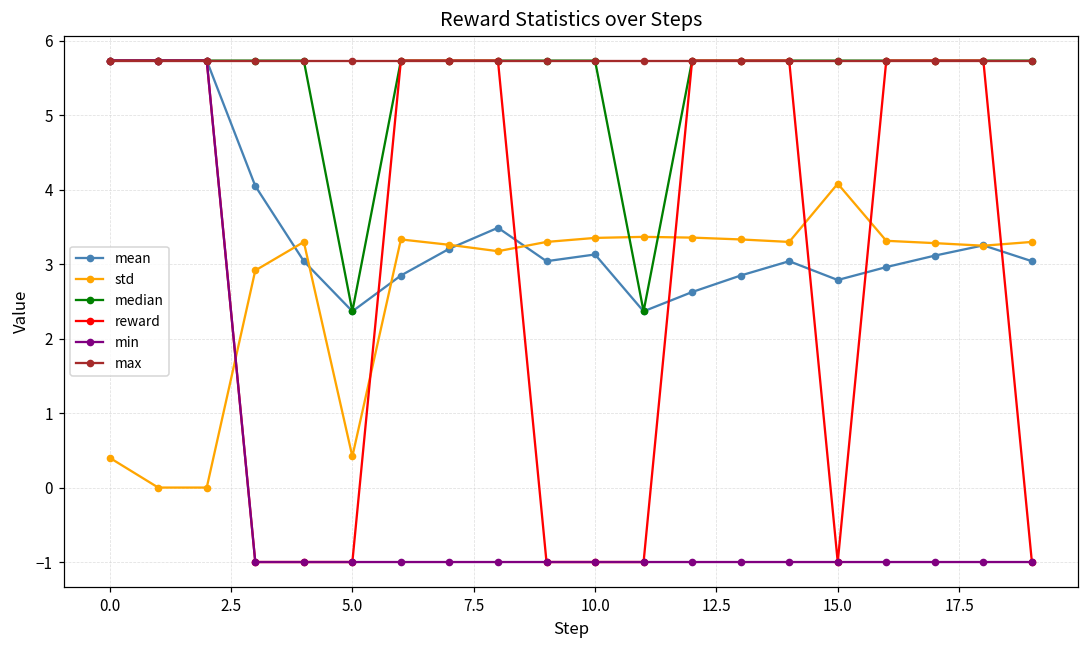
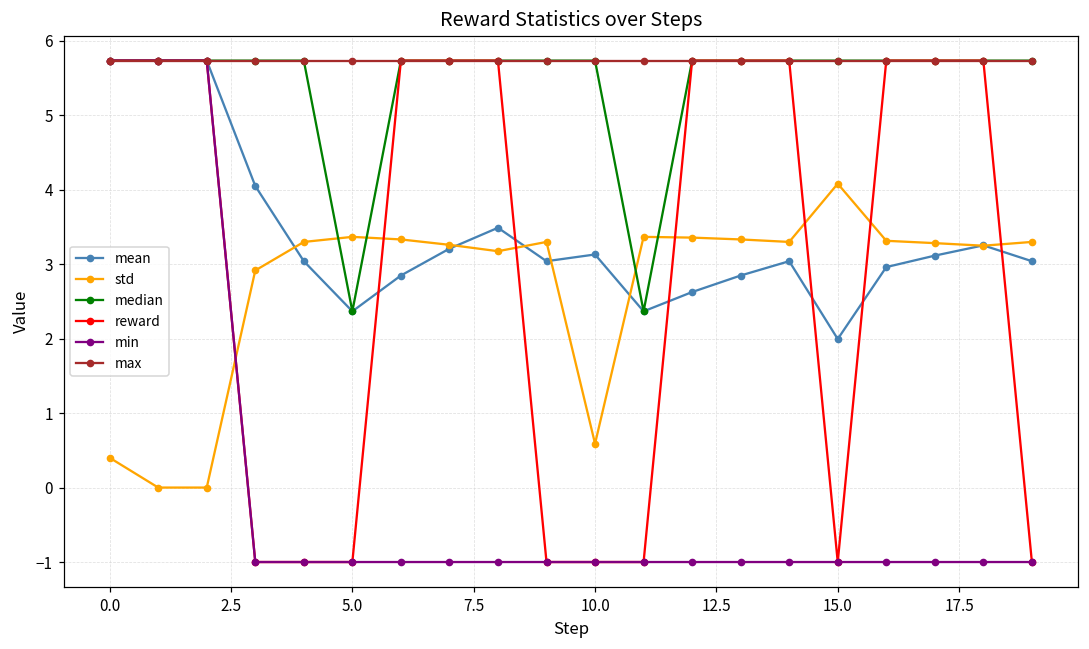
std, 5.0: 0.4 -> 3.4
std, 10.0: 3.4 -> 0.6
mean, 15.0: 2.8 -> 2.0
